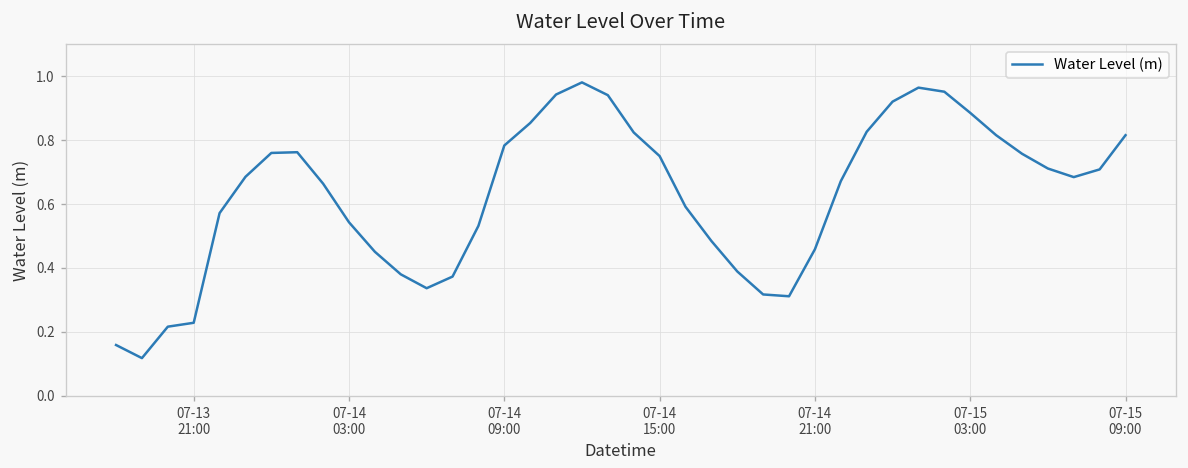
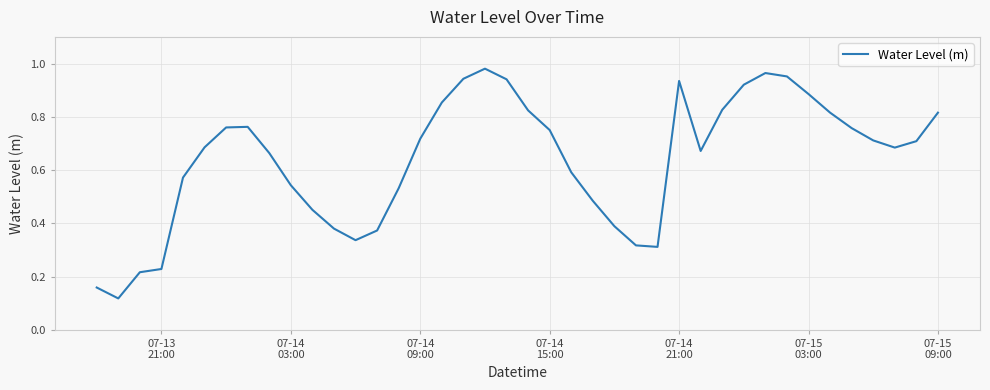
07-14 09:00: 0.78 -> 0.72
07-14 21:00: 0.46 -> 0.93
